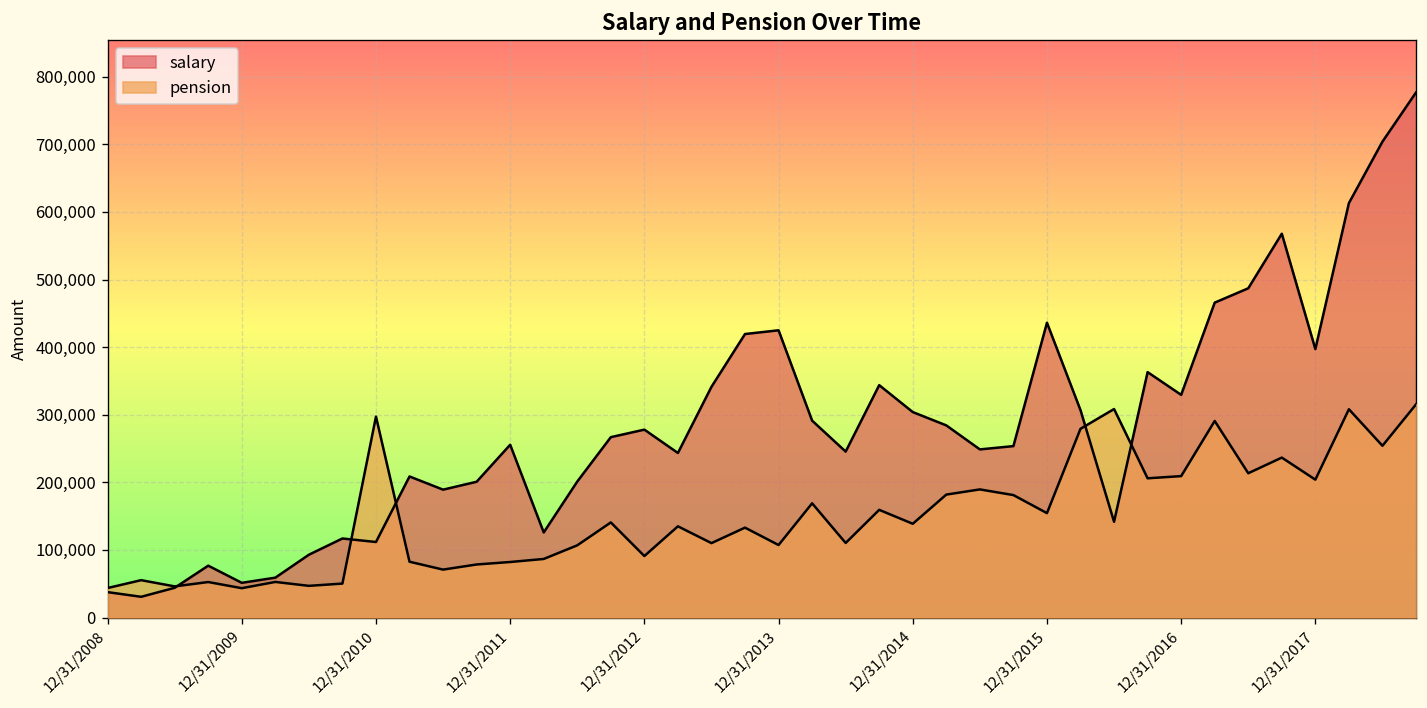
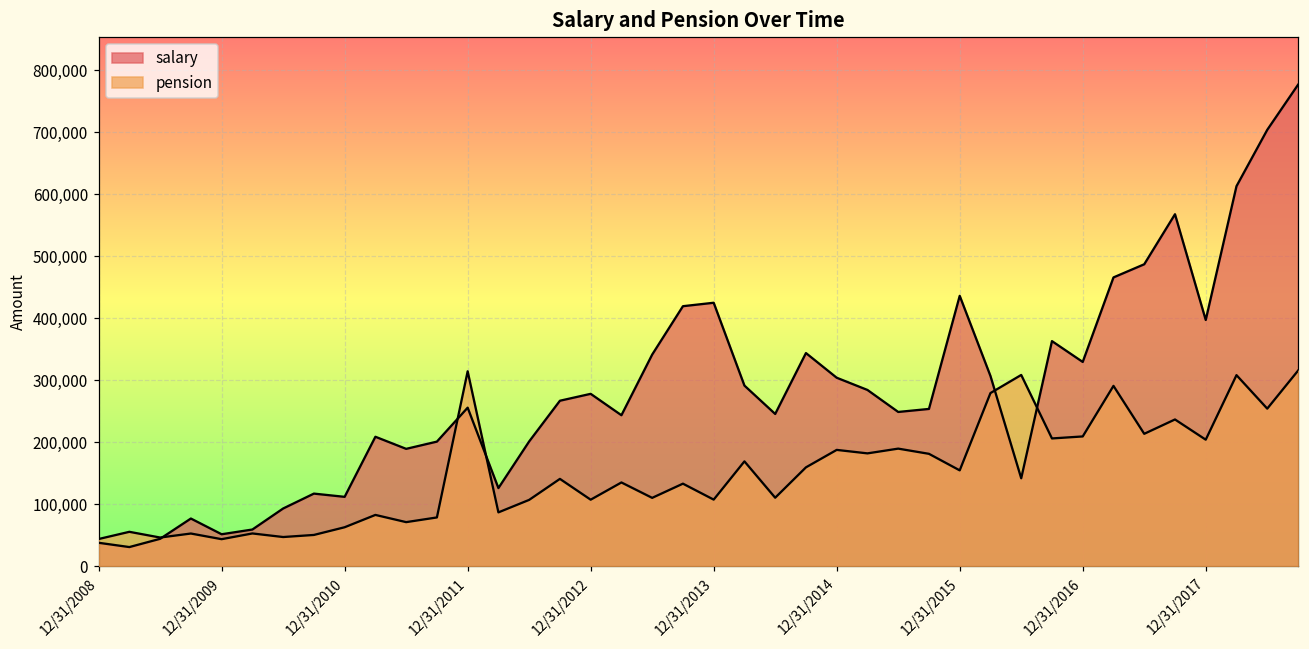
pension, 12/31/2010: 300,000 -> 60,000
pension, 12/31/2011: 80,000 -> 310,000
pension, 12/31/2012: 90,000 -> 110,000
pension, 12/31/2014: 140,000 -> 190,000
